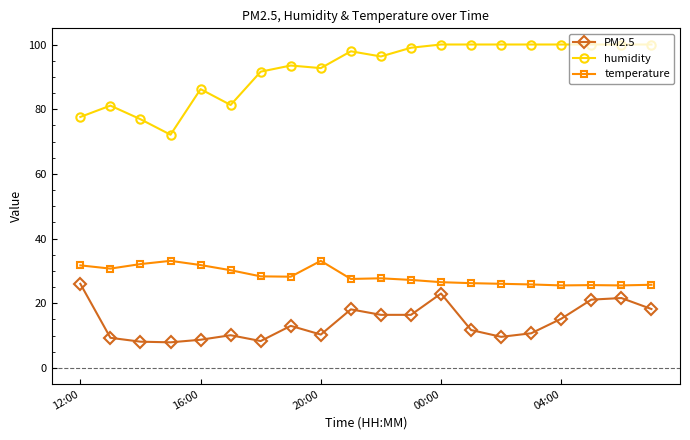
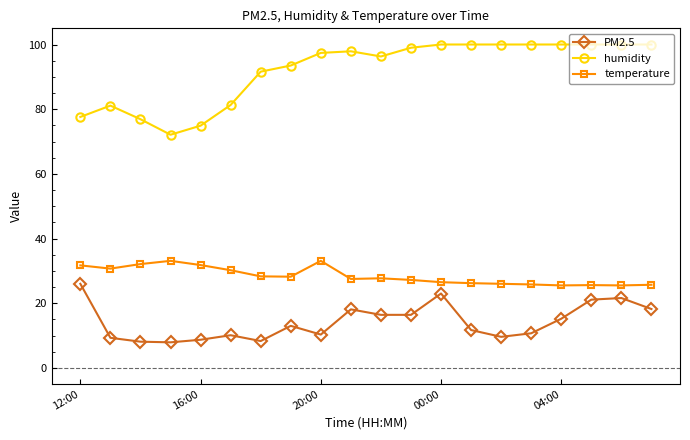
humidity, 16:00: 86 -> 75
humidity, 20:00: 93 -> 97
